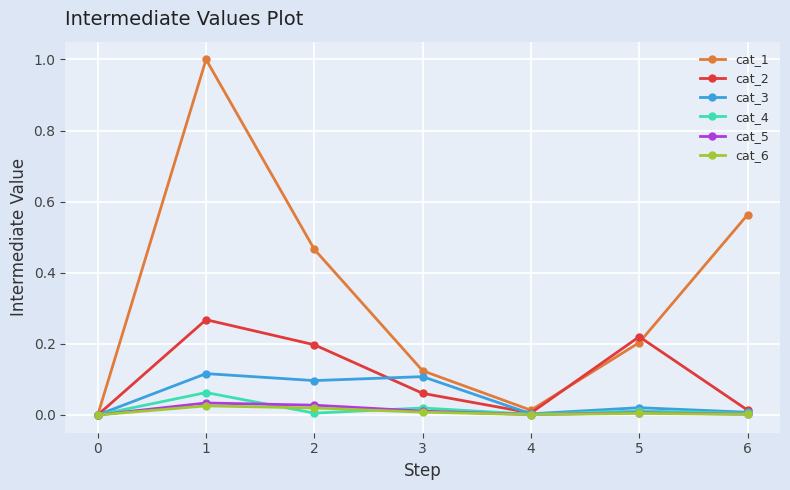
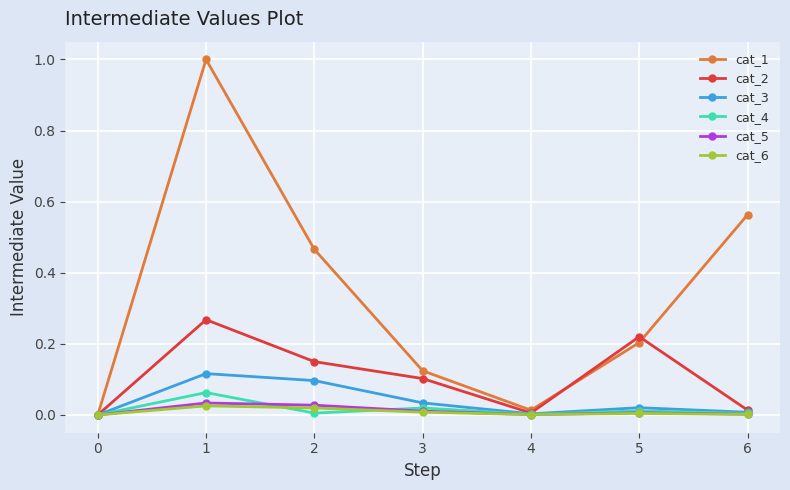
cat_2, 2: 0.20 -> 0.15
cat_2, 3: 0.06 -> 0.10
cat_3, 3: 0.11 -> 0.03
